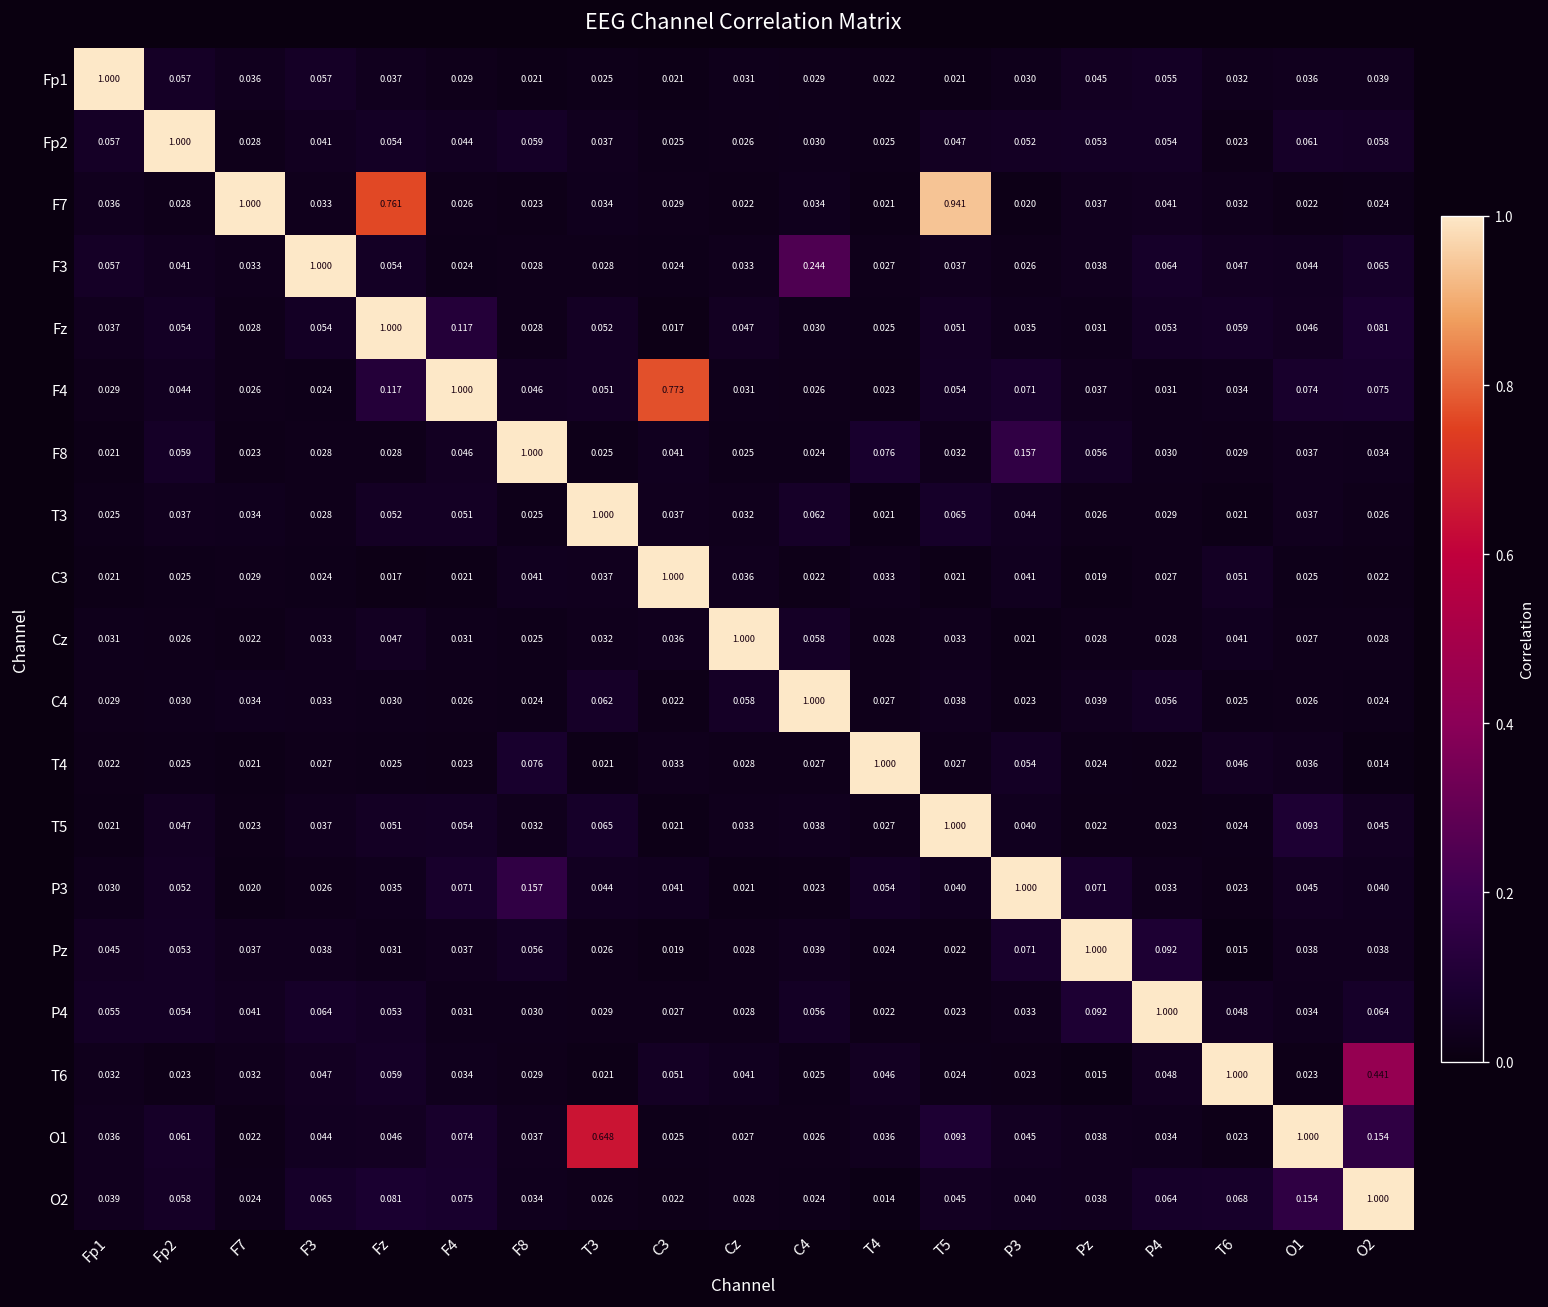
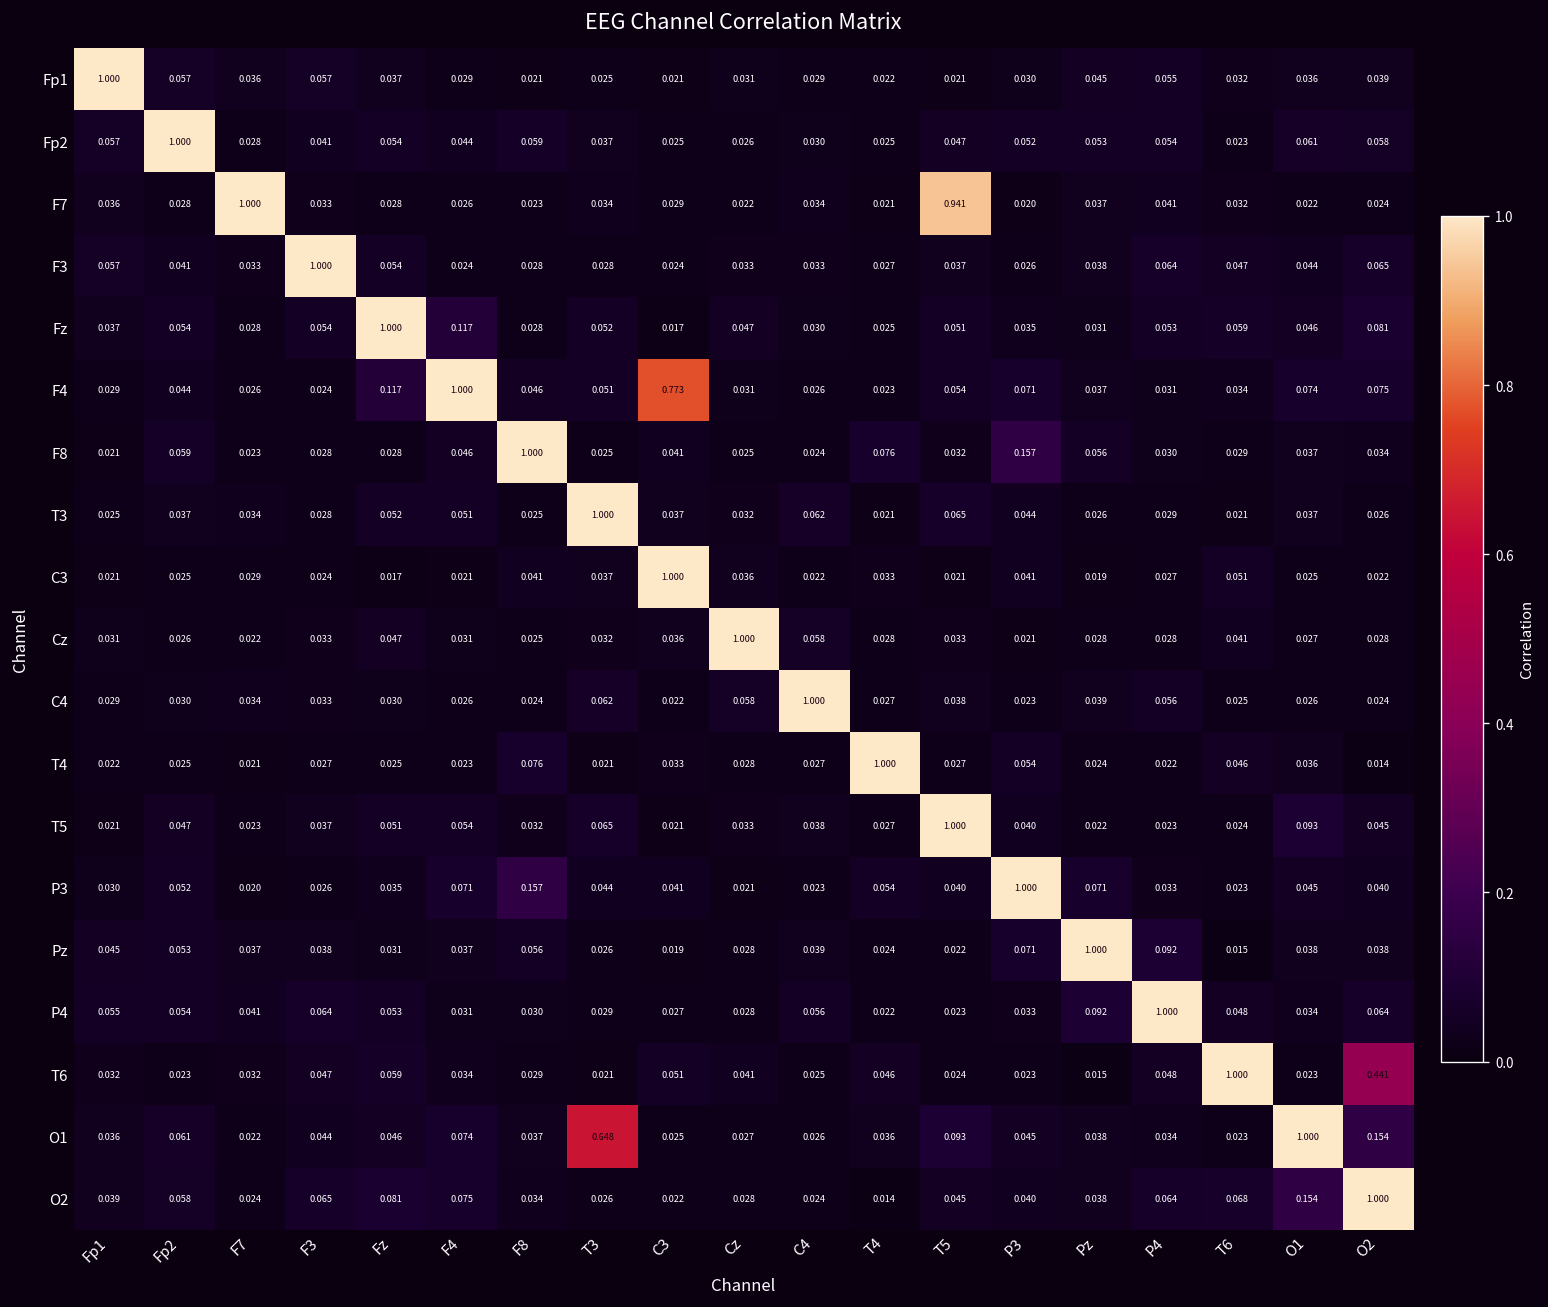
F7, Fz: 0.761 -> 0.028
F3, C4: 0.244 -> 0.033
